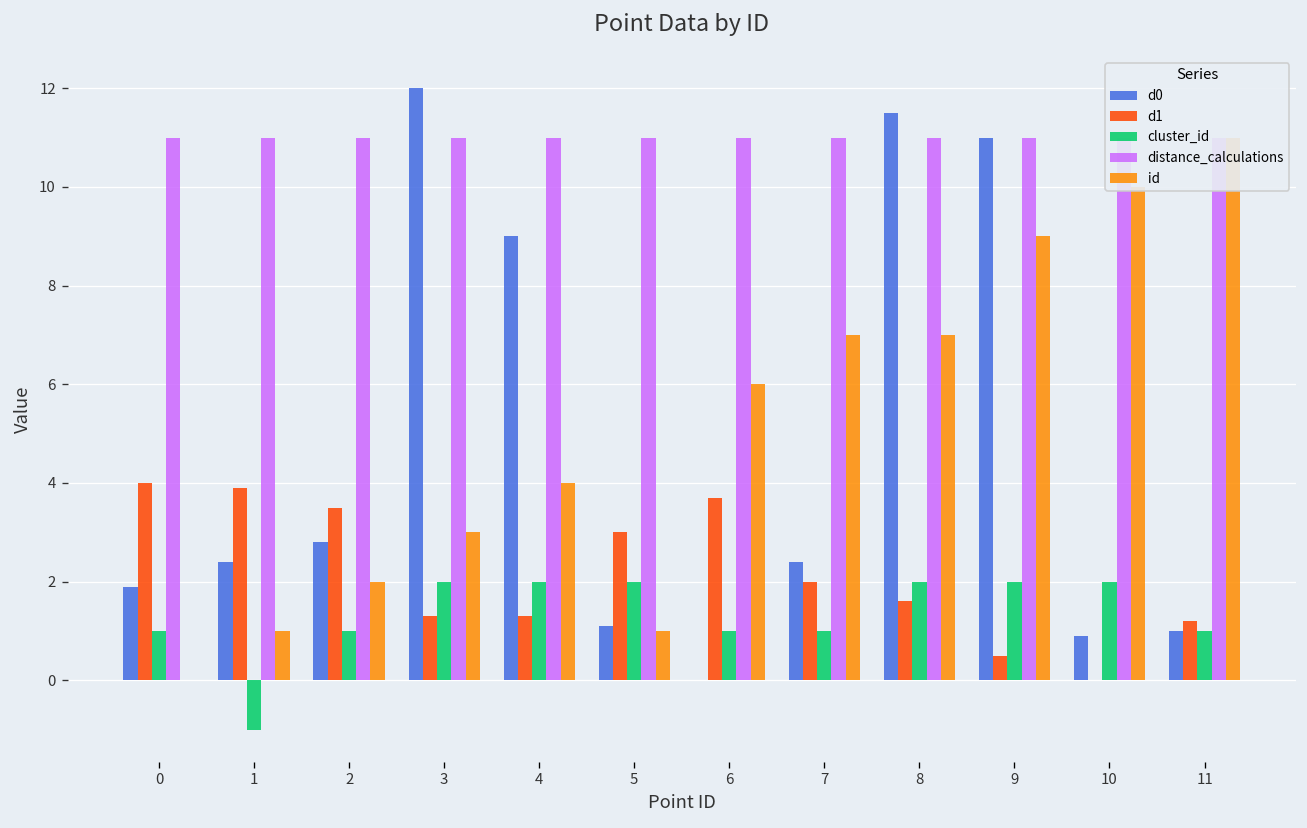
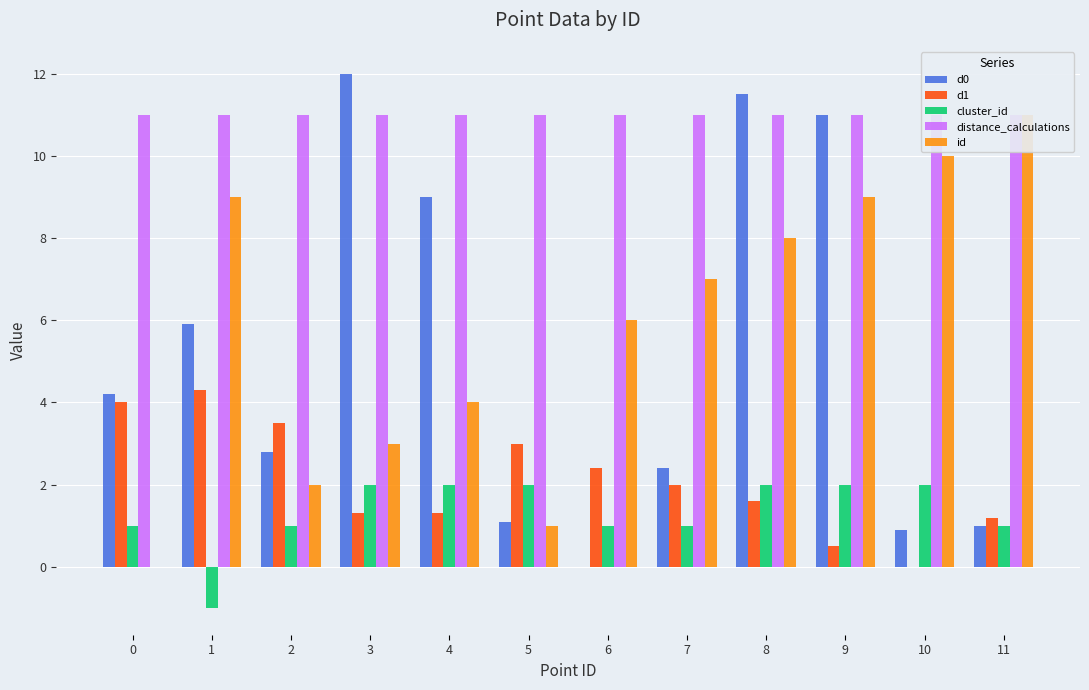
d0, 0: 1.9 -> 4.2
d0, 1: 2.4 -> 5.9
d1, 1: 3.9 -> 4.3
id, 1: 1 -> 9
d1, 6: 3.7 -> 2.4
id, 8: 7 -> 8
